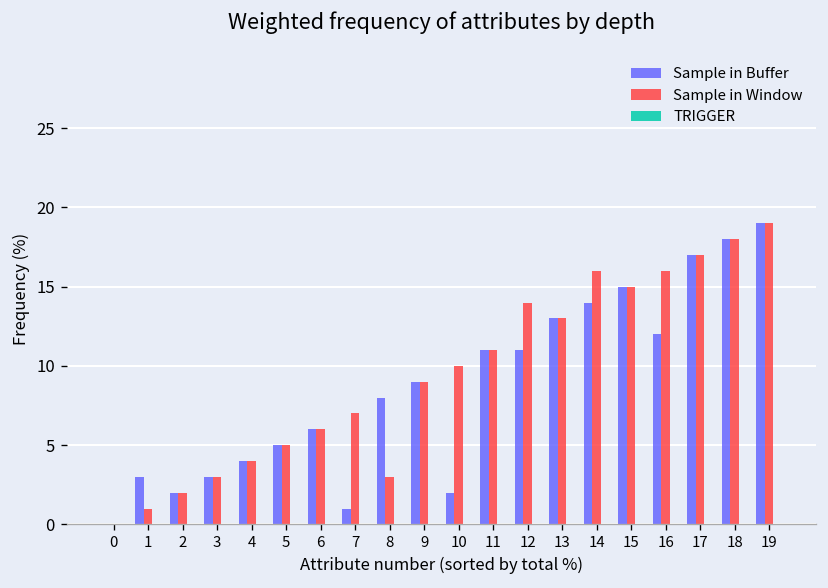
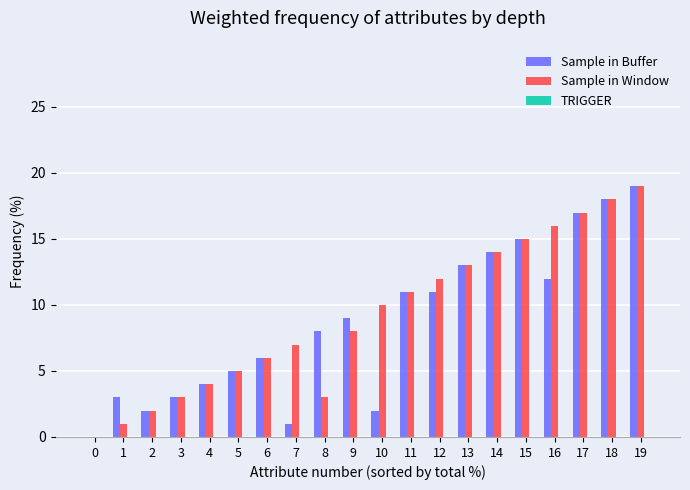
Sample in Window, 9: 9 -> 8
Sample in Window, 12: 14 -> 12
Sample in Window, 14: 16 -> 14
